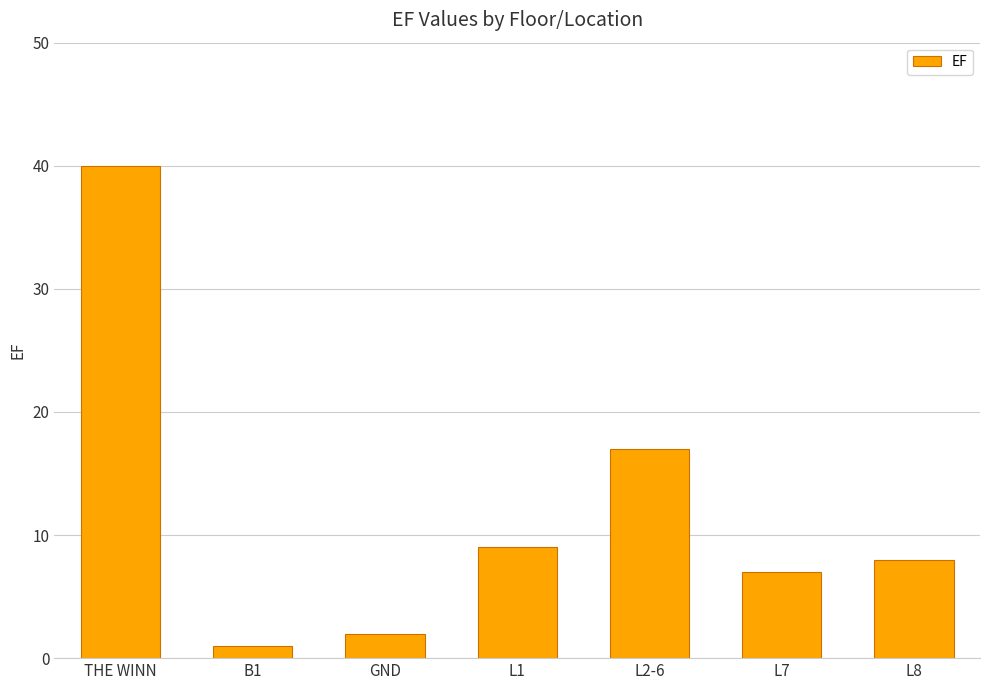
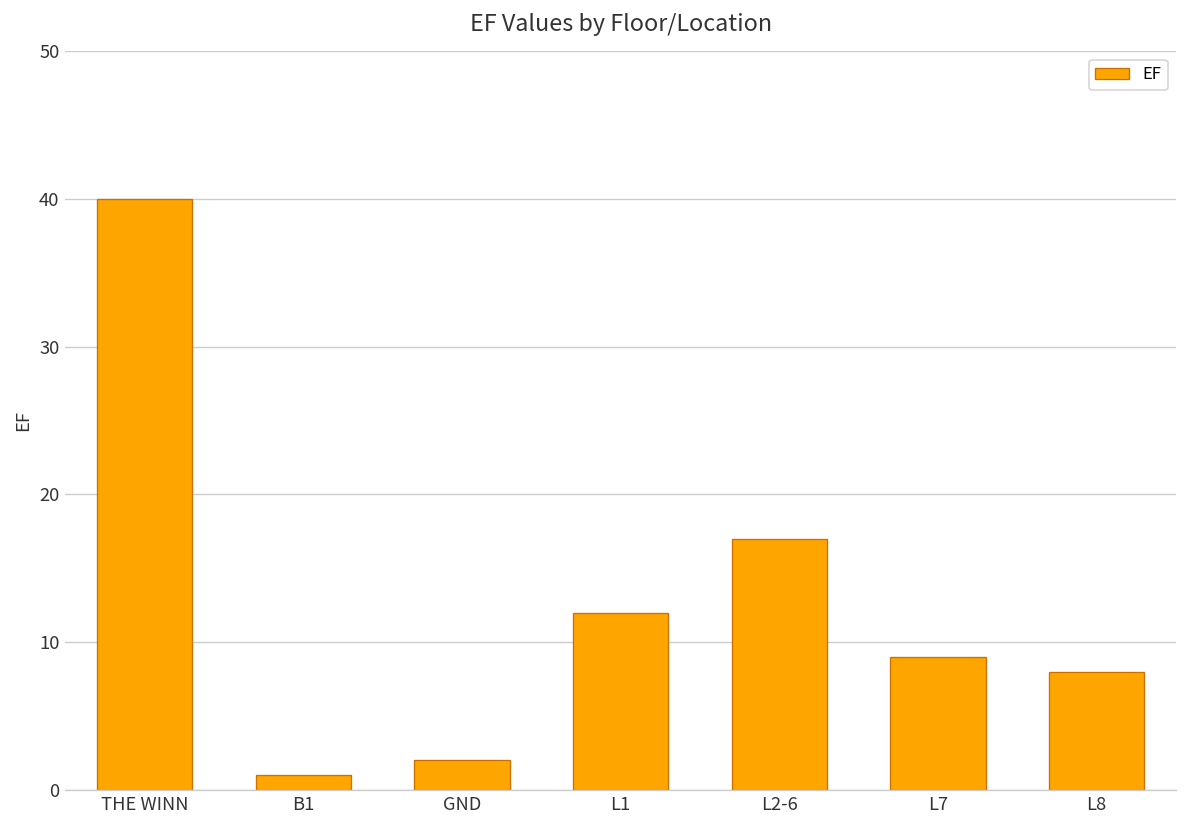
L1: 9 -> 12
L7: 7 -> 9
